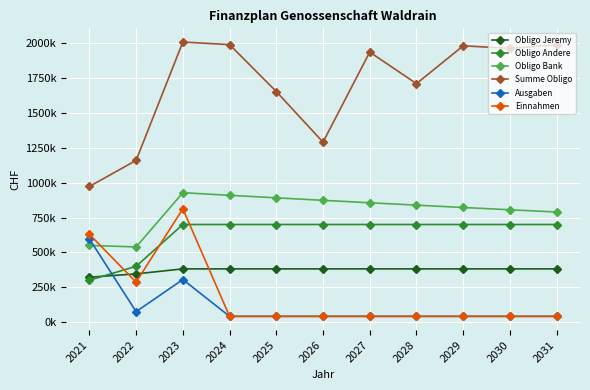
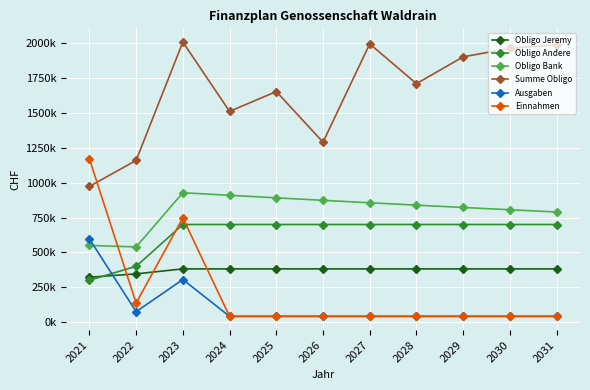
Einnahmen, 2021: 630000 -> 1170000
Einnahmen, 2022: 290000 -> 140000
Einnahmen, 2023: 810000 -> 750000
Summe Obligo, 2024: 1990000 -> 1510000
Summe Obligo, 2027: 1940000 -> 2000000
Summe Obligo, 2029: 1980000 -> 1900000
